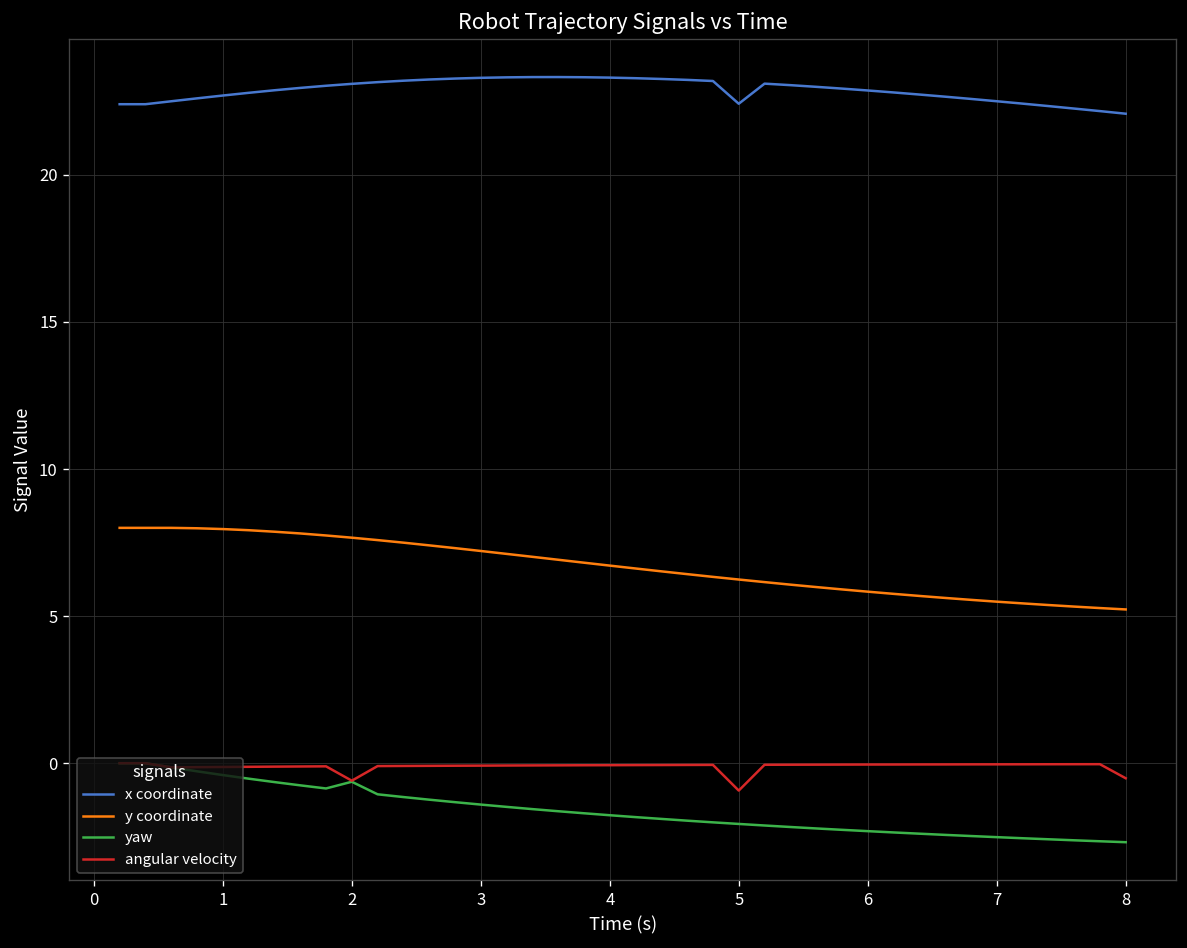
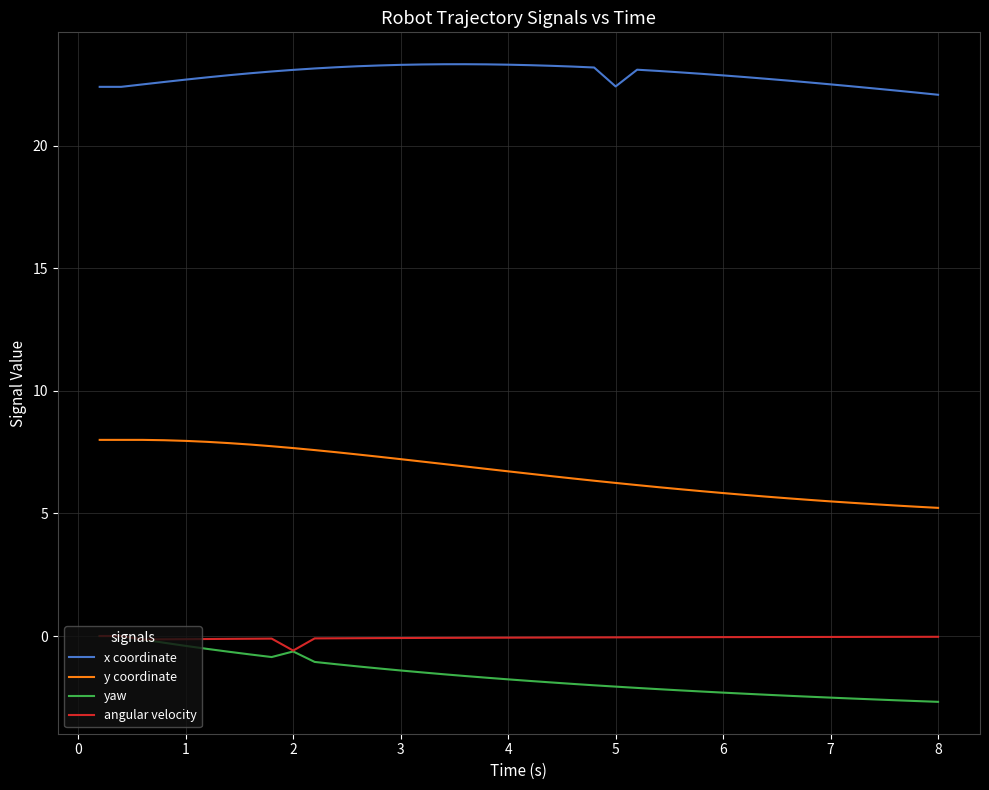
angular velocity, 5: -0.9 -> -0.1
angular velocity, 8: -0.5 -> 0.0
